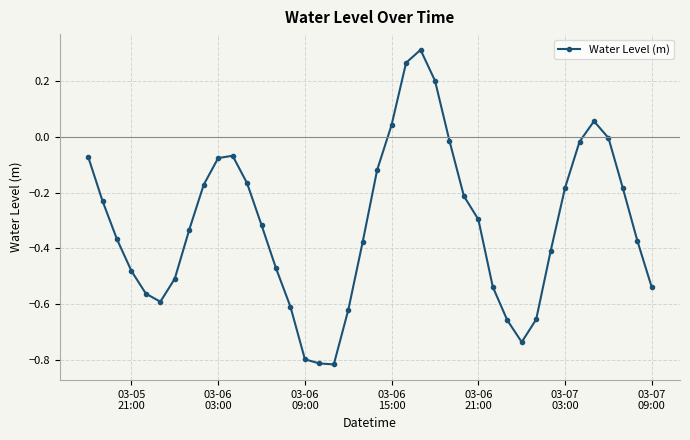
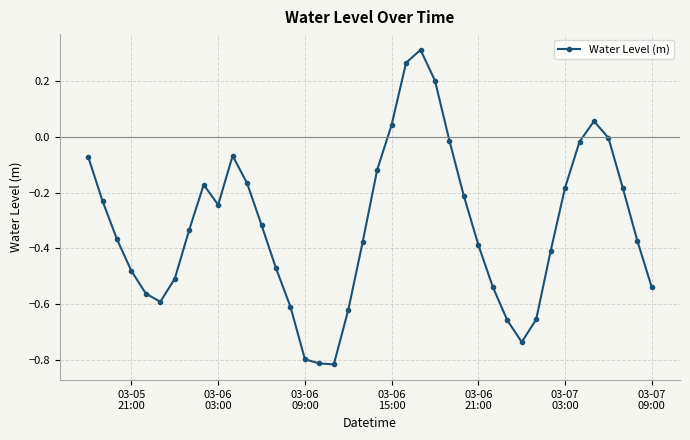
03-06 03:00: -0.08 -> -0.24
03-06 21:00: -0.30 -> -0.39
